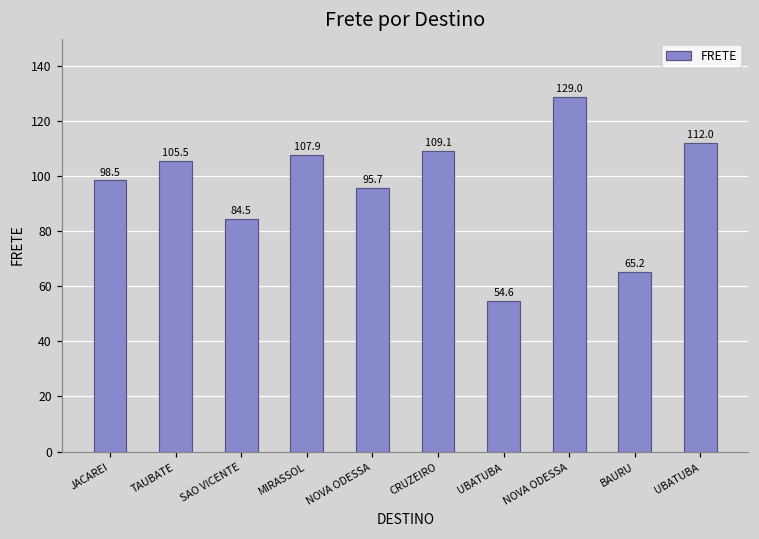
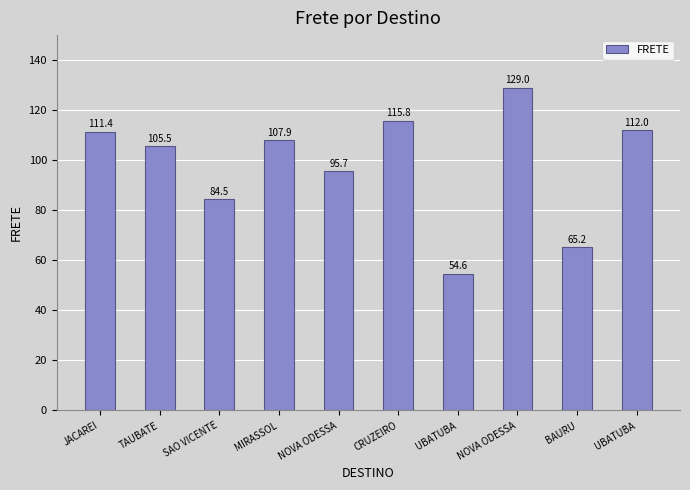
JACAREI: 98.5 -> 111.4
CRUZEIRO: 109.1 -> 115.8
